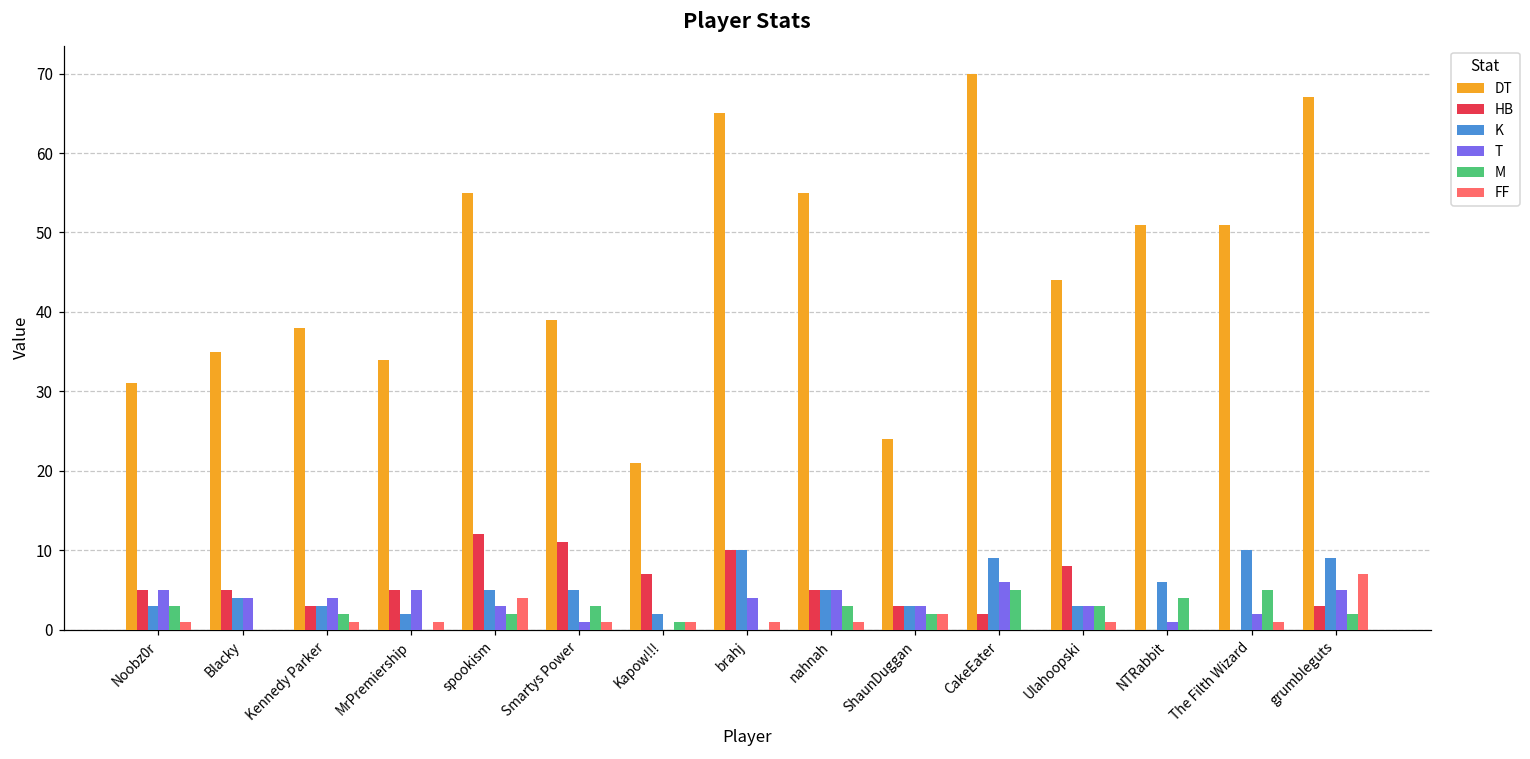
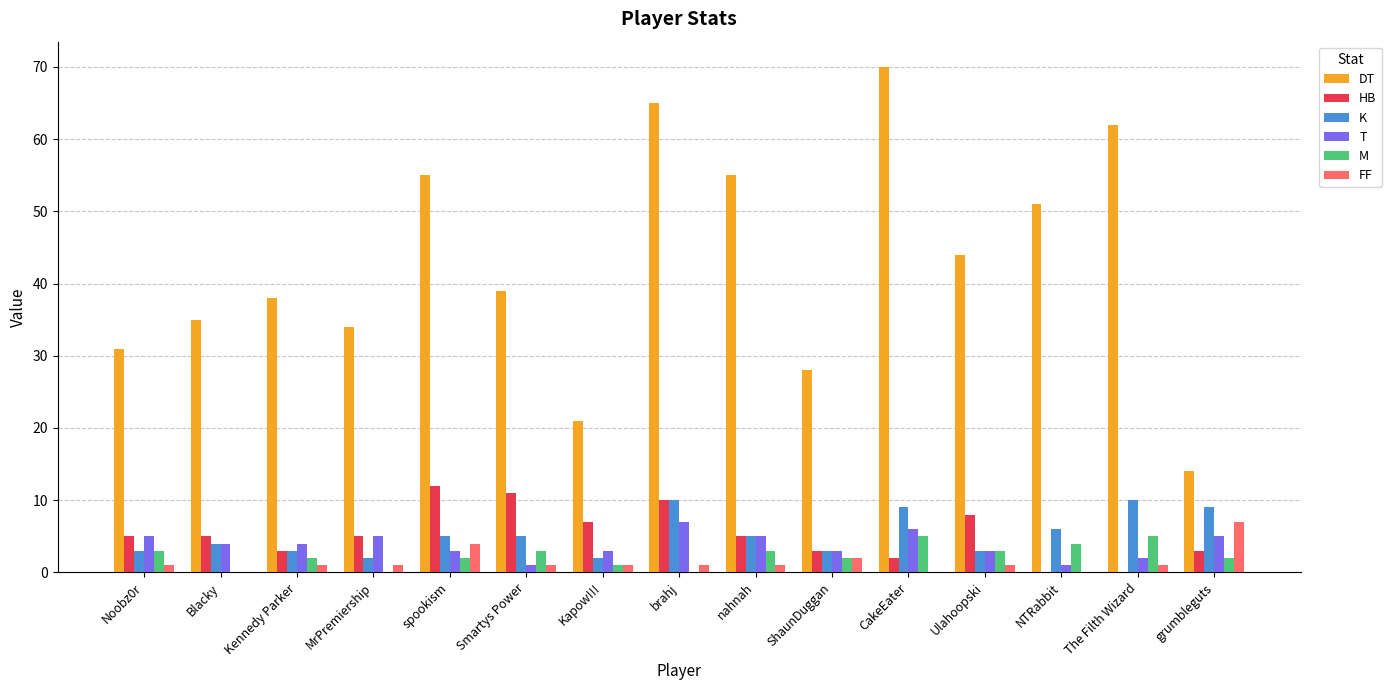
T, Kapow!!!: 0 -> 3
T, brahj: 4 -> 7
DT, ShaunDuggan: 24 -> 28
DT, The Filth Wizard: 51 -> 62
DT, grumbleguts: 67 -> 14
